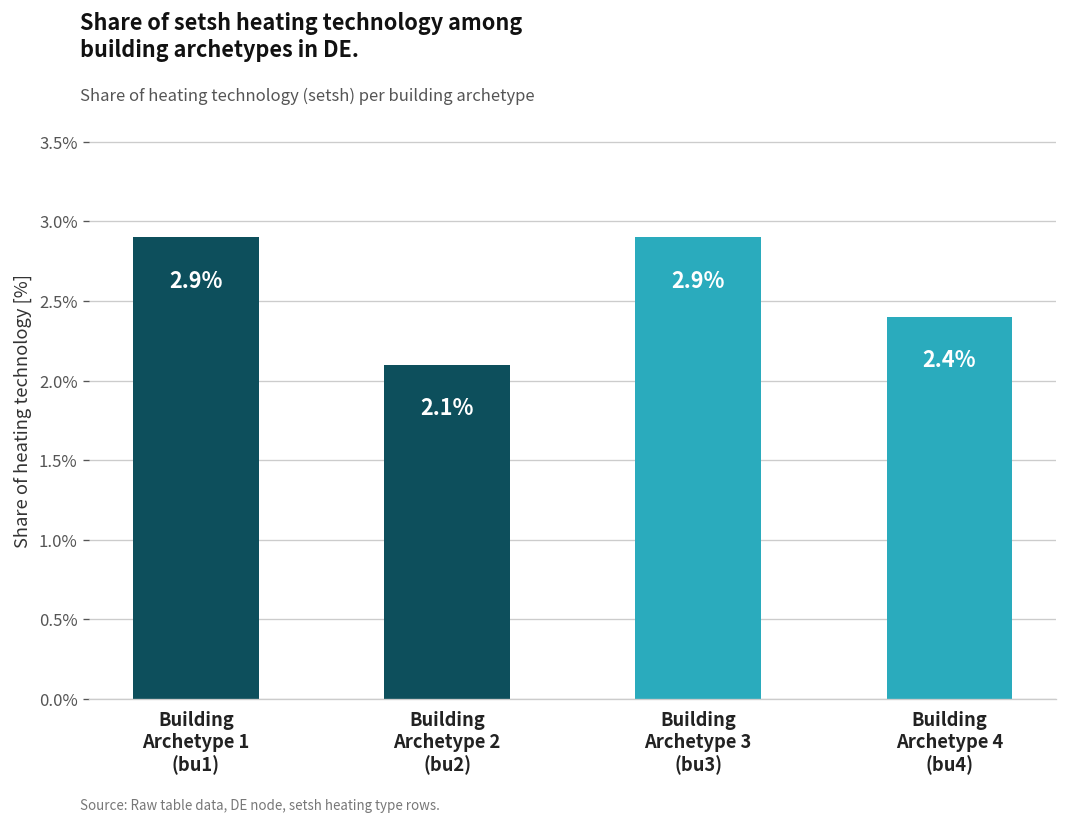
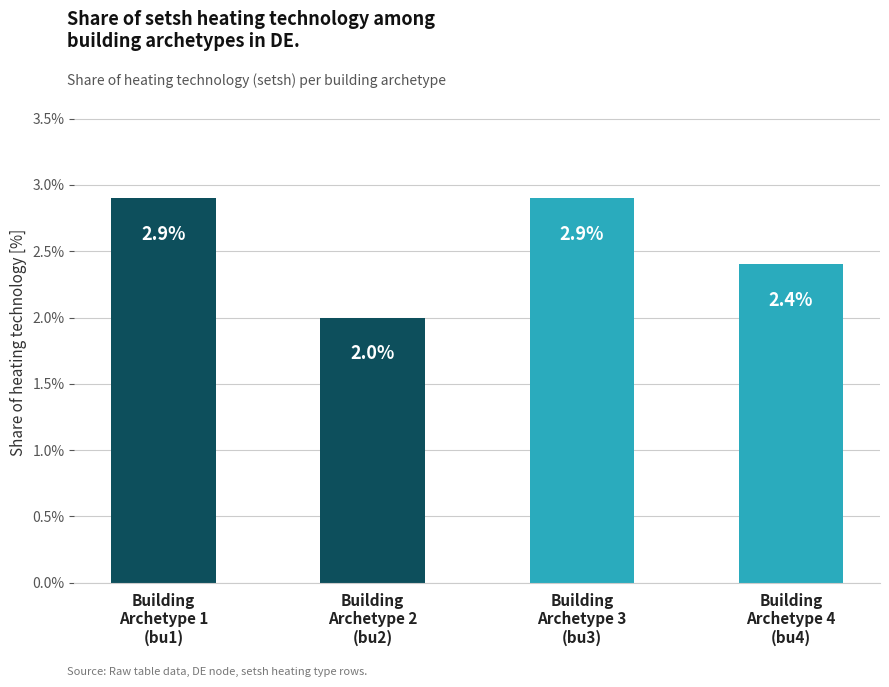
Building Archetype 2 (bu2): 2.1% -> 2.0%
